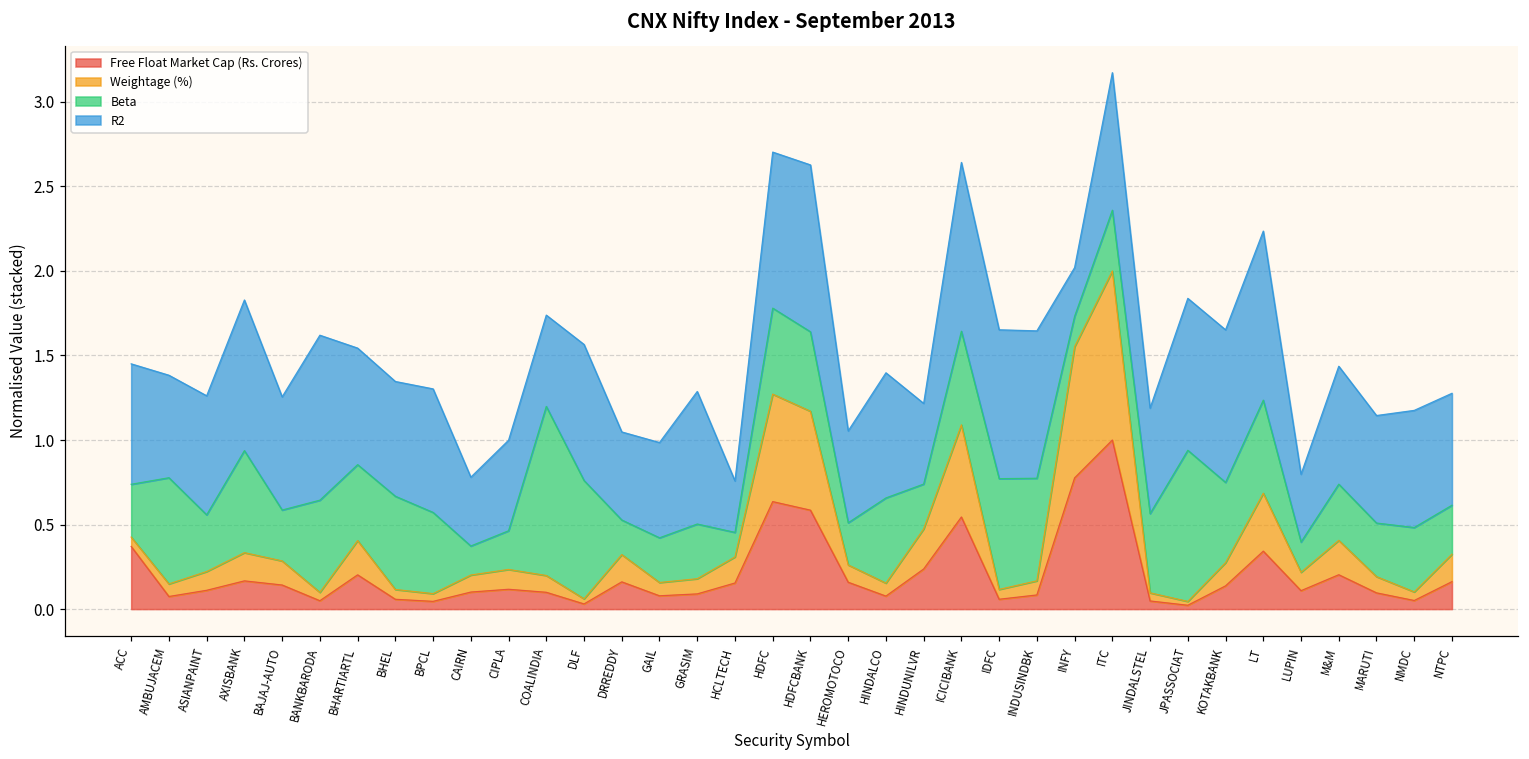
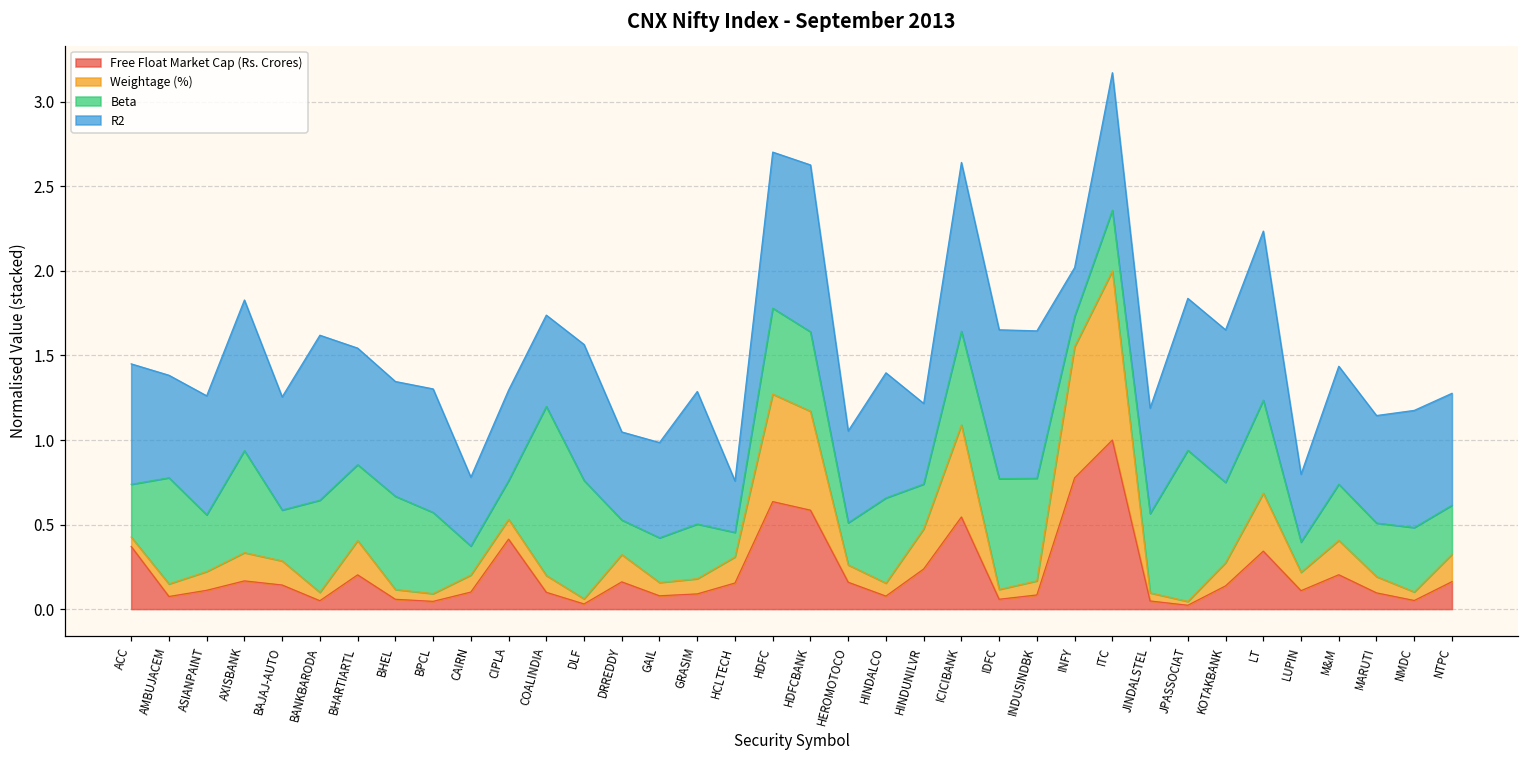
Free Float Market Cap (Rs. Crores), CIPLA: 0.12 -> 0.41
